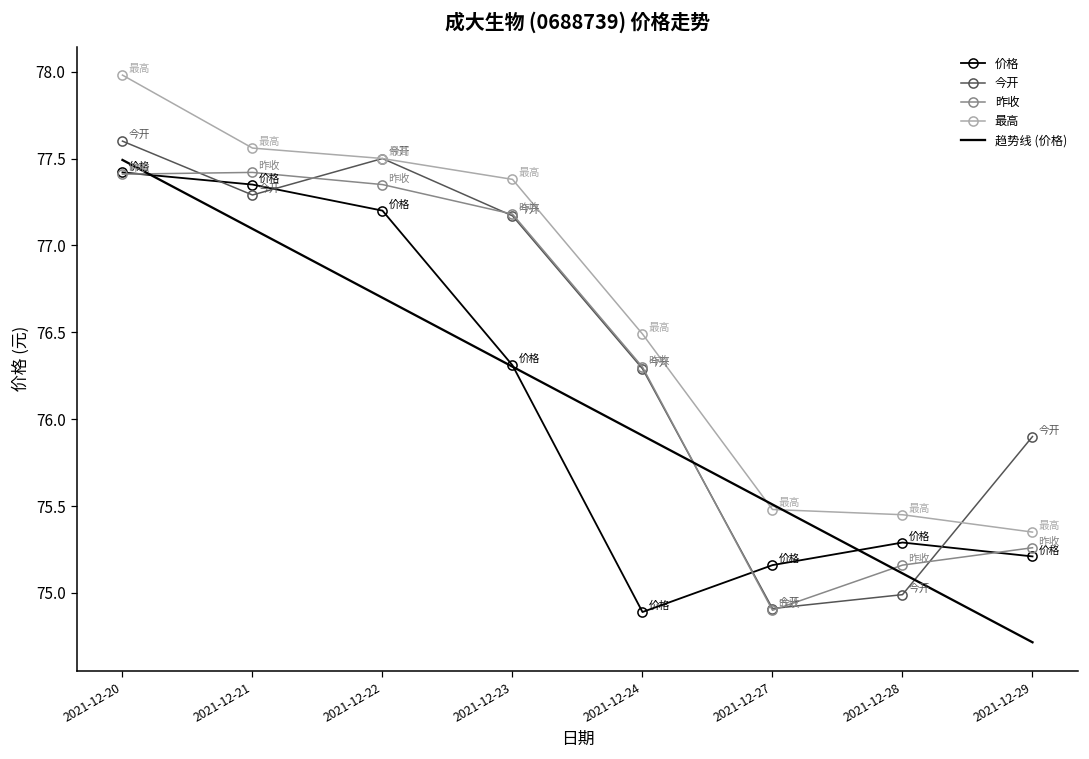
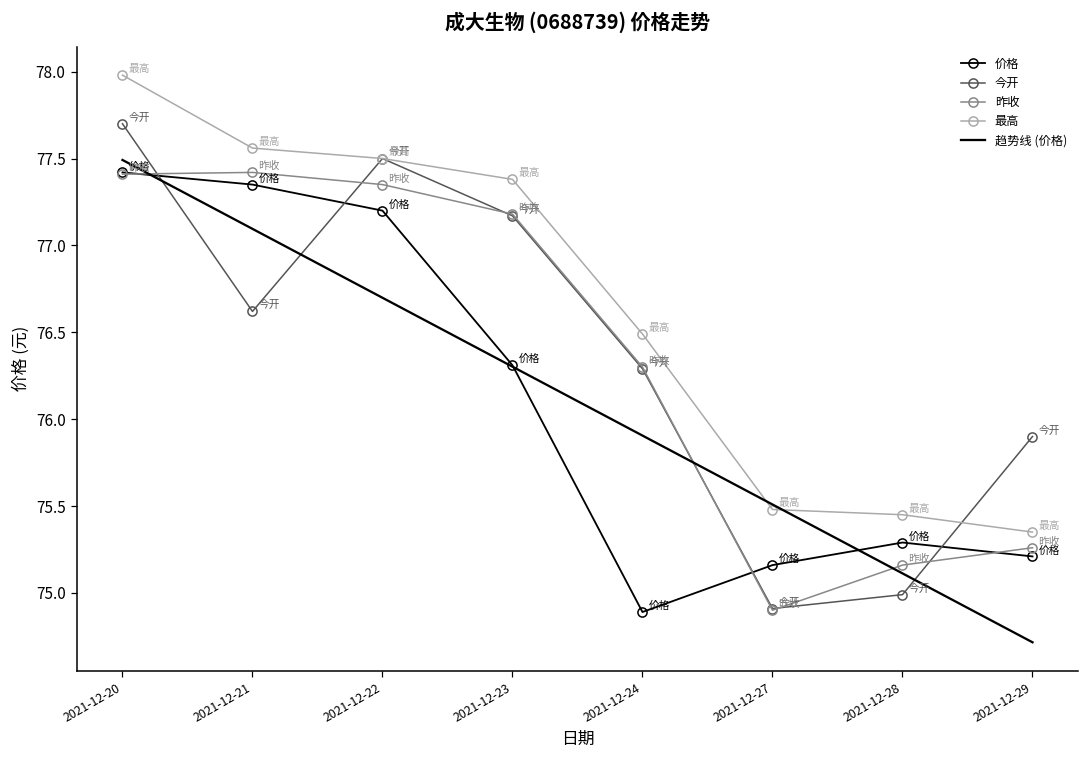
今开, 2021-12-20: 77.6 -> 77.7
今开, 2021-12-21: 77.29 -> 76.62
